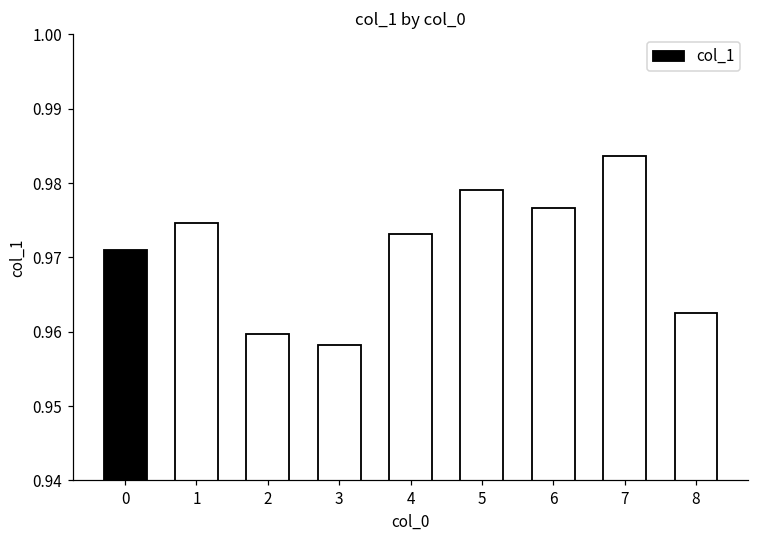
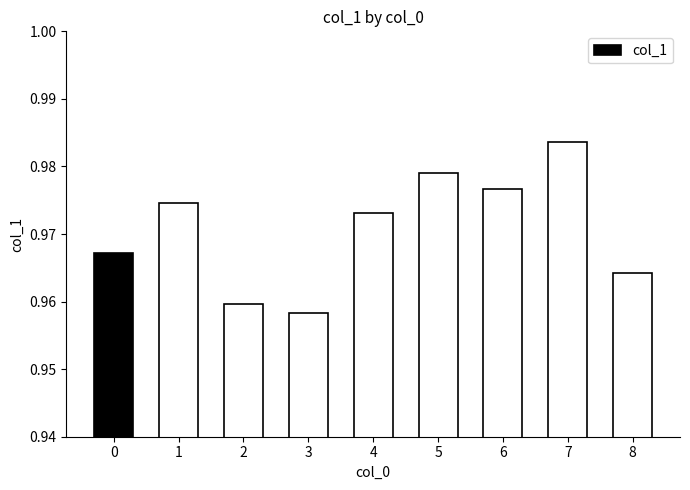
0: 0.971 -> 0.967
8: 0.963 -> 0.964
